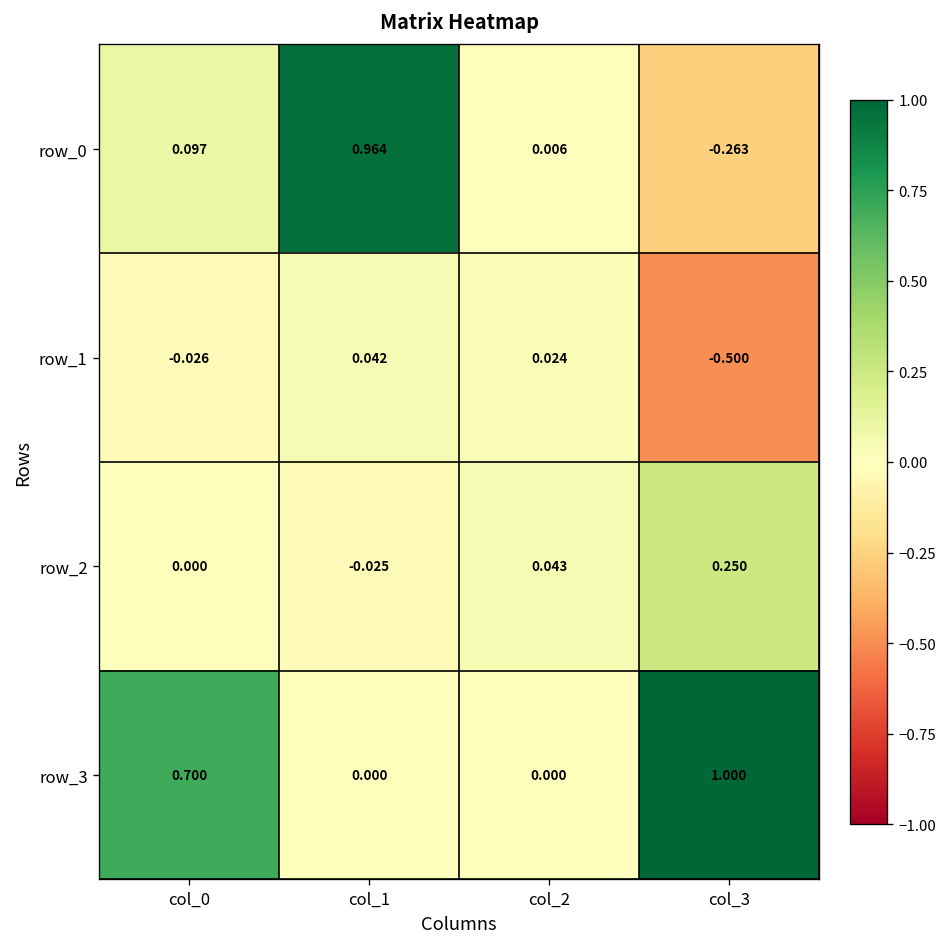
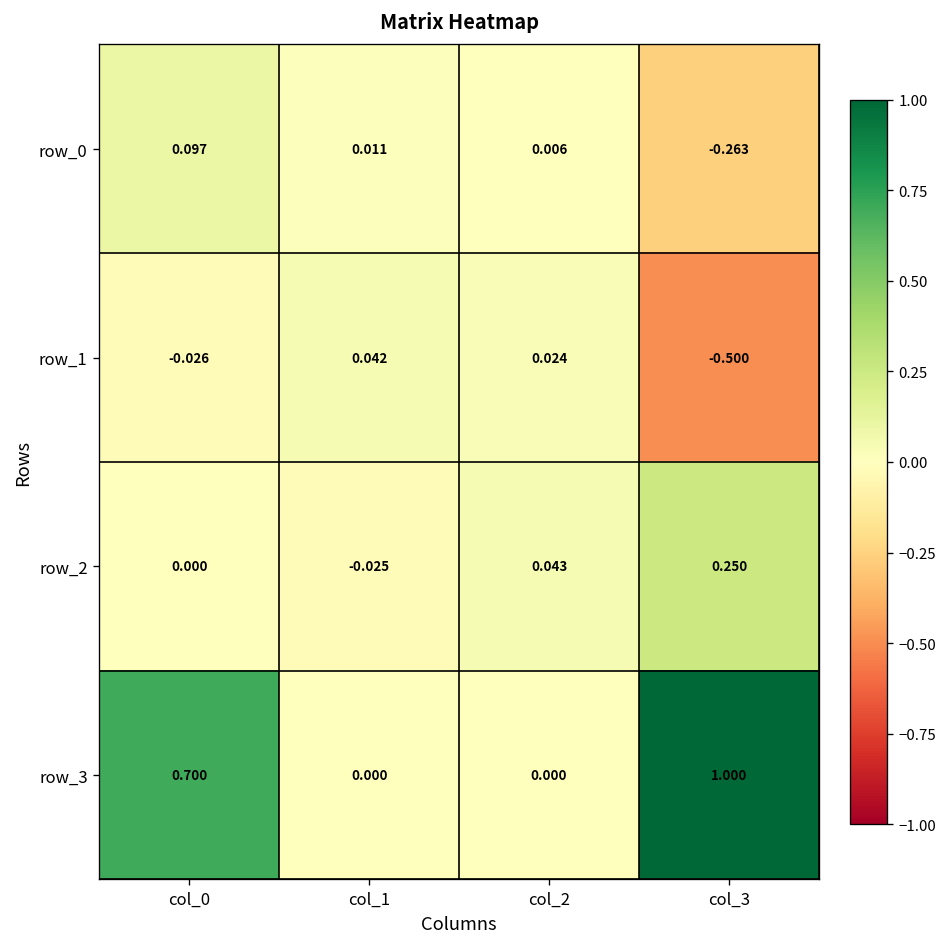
row_0, col_1: 0.964 -> 0.011
